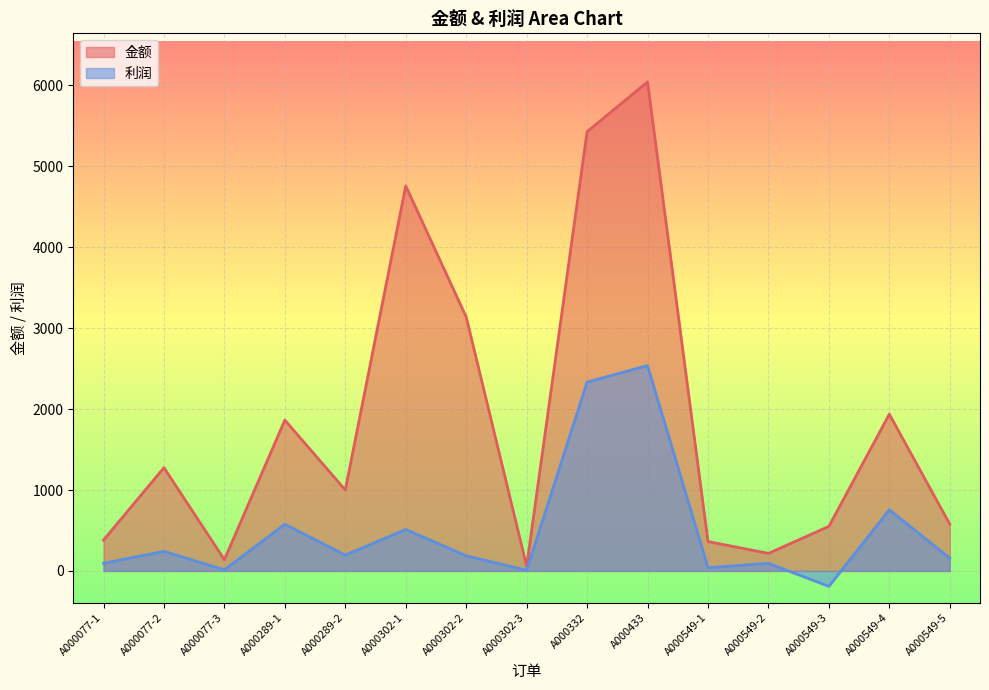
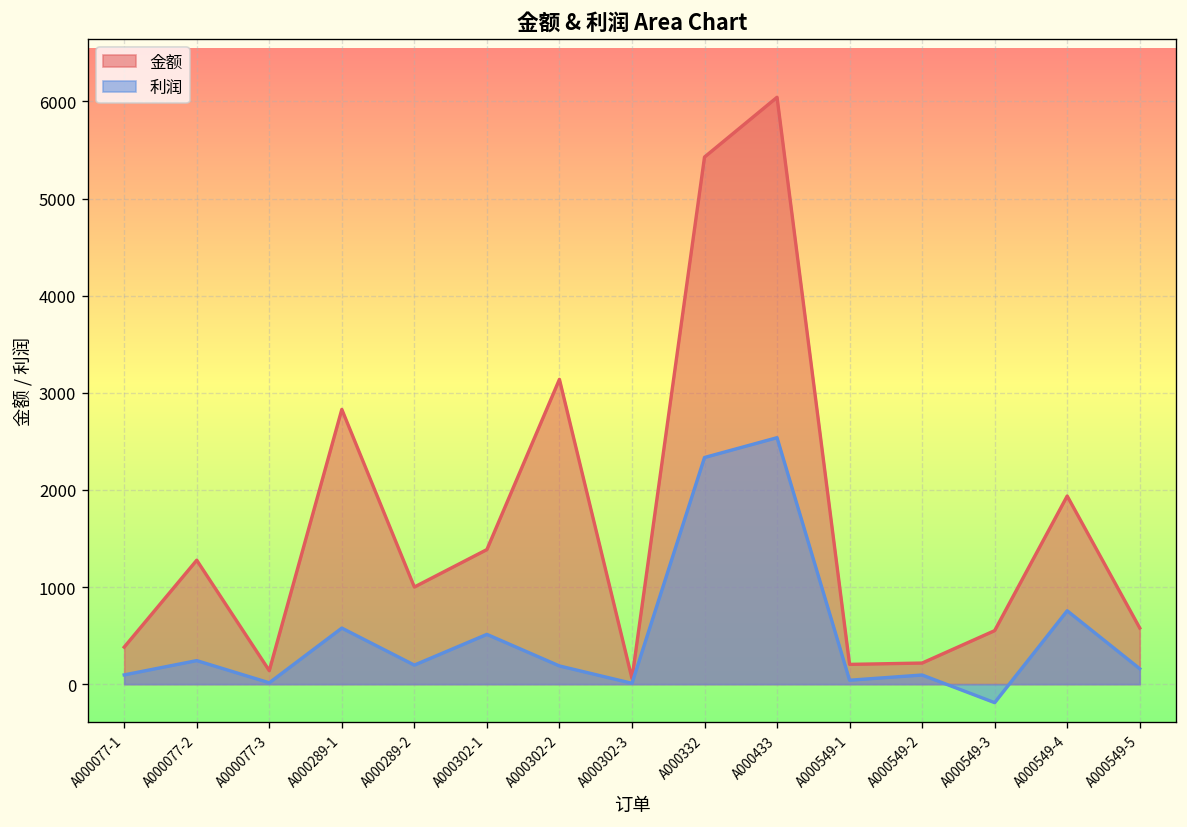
金额, A000289-1: 1900 -> 2800
金额, A000302-1: 4800 -> 1400
金额, A000549-1: 400 -> 200
